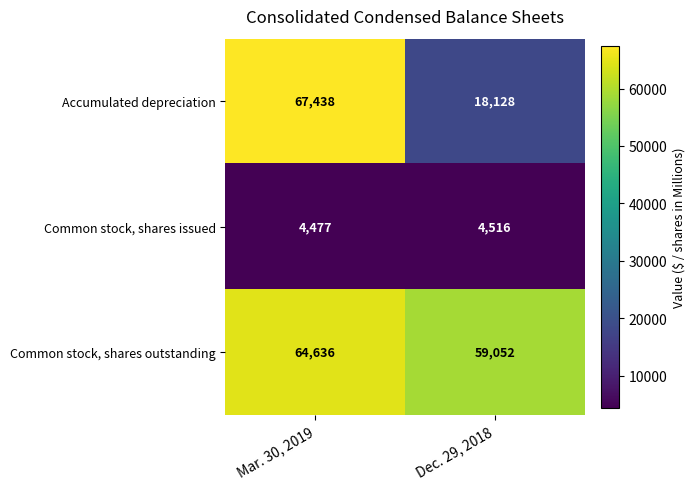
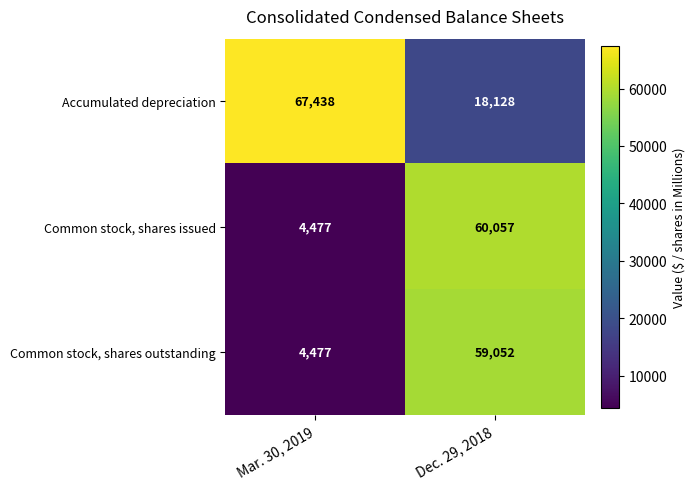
Common stock, shares issued, Dec. 29, 2018: 4,516 -> 60,057
Common stock, shares outstanding, Mar. 30, 2019: 64,636 -> 4,477
